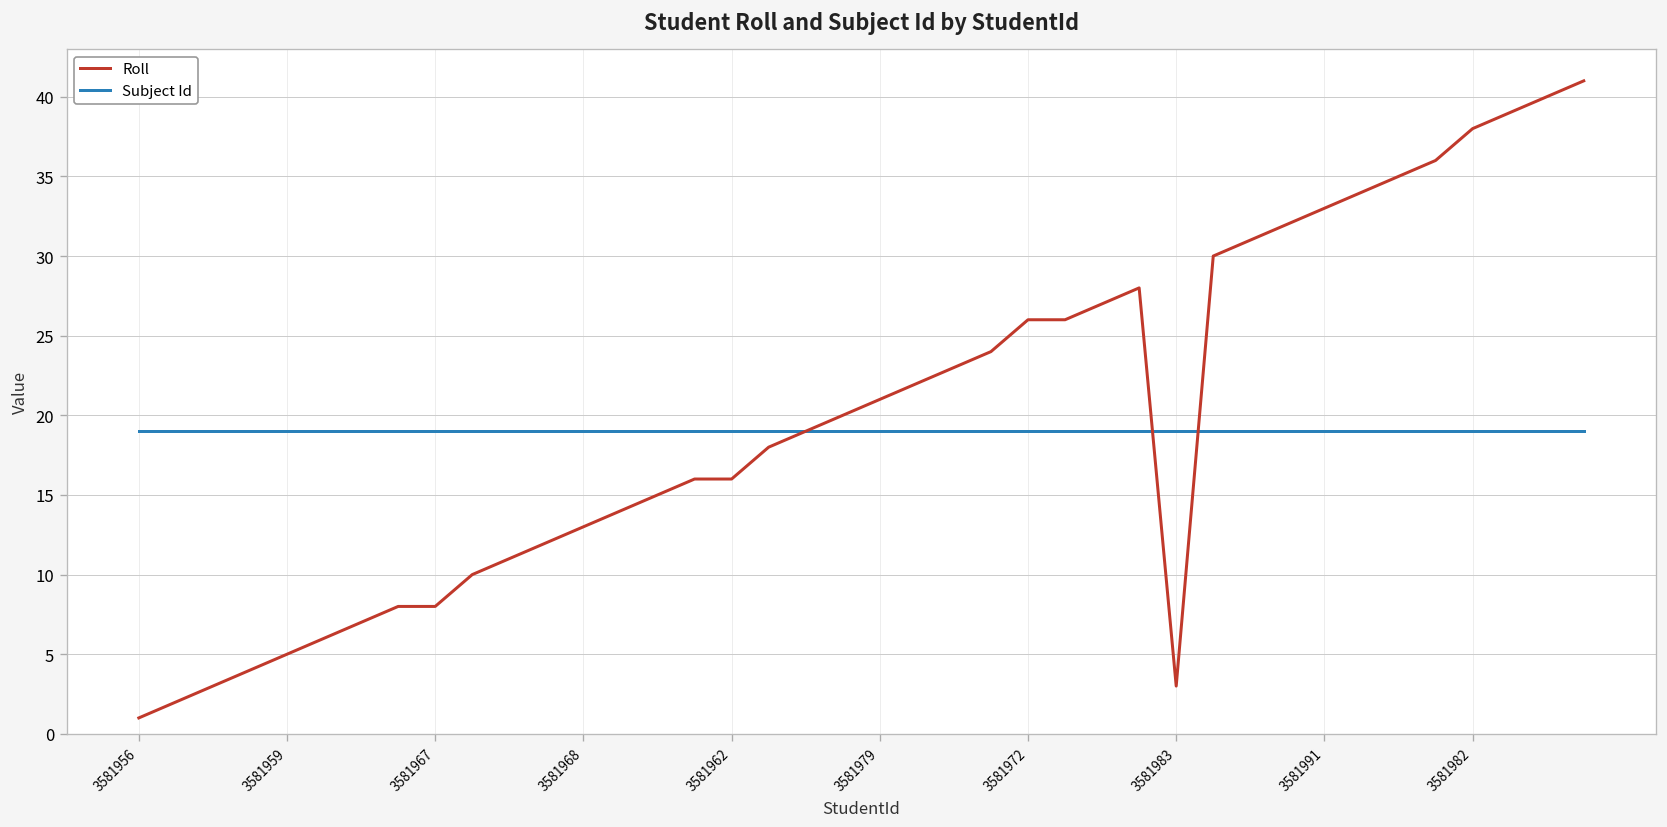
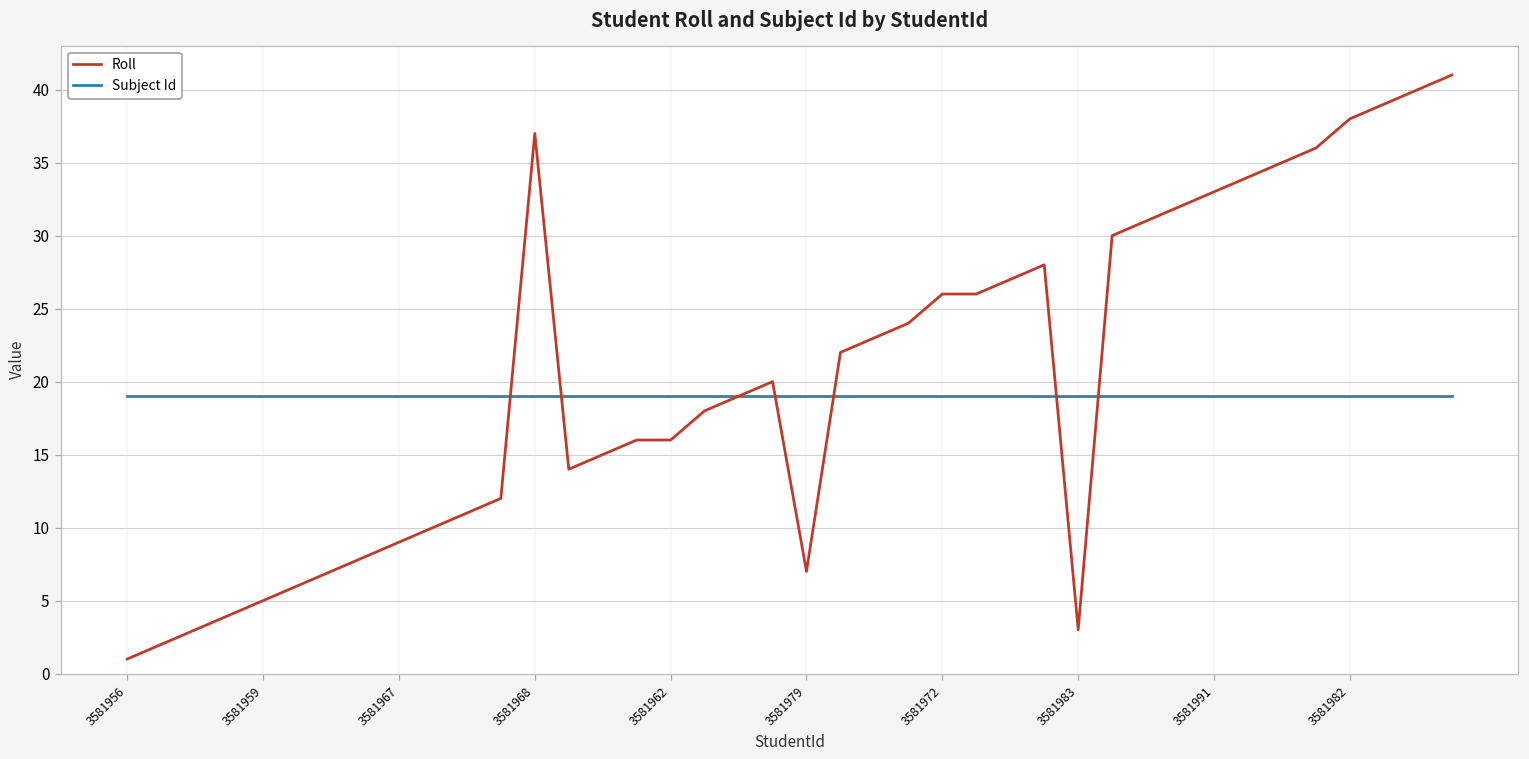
Roll, 3581967: 8 -> 9
Roll, 3581968: 13 -> 37
Roll, 3581979: 21 -> 7
